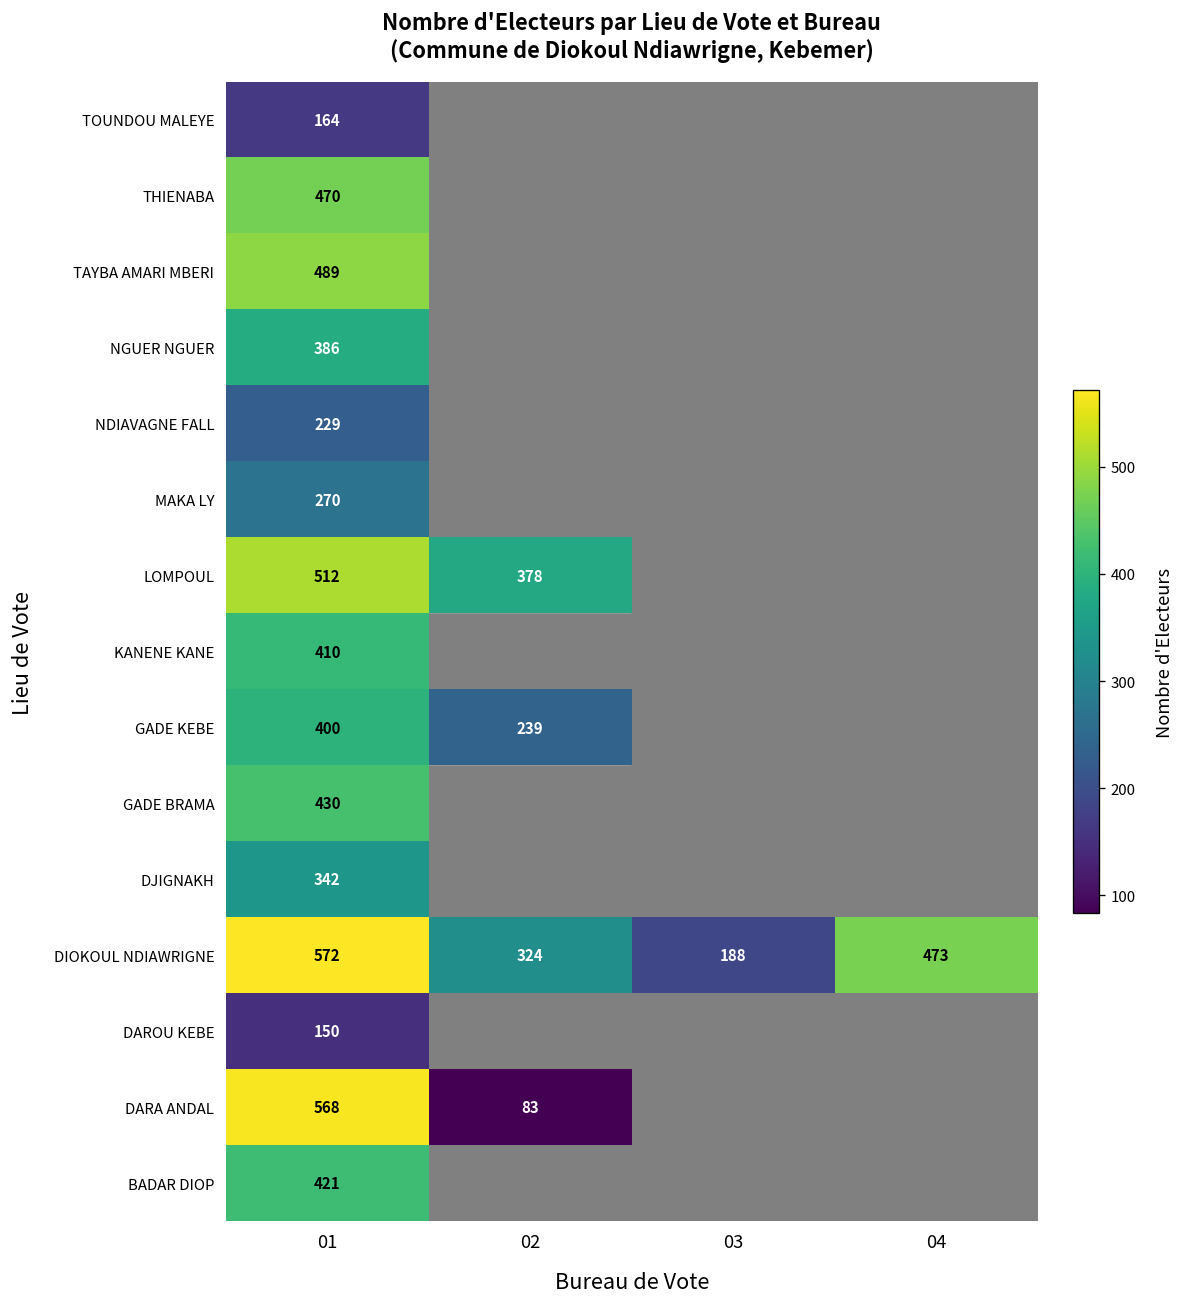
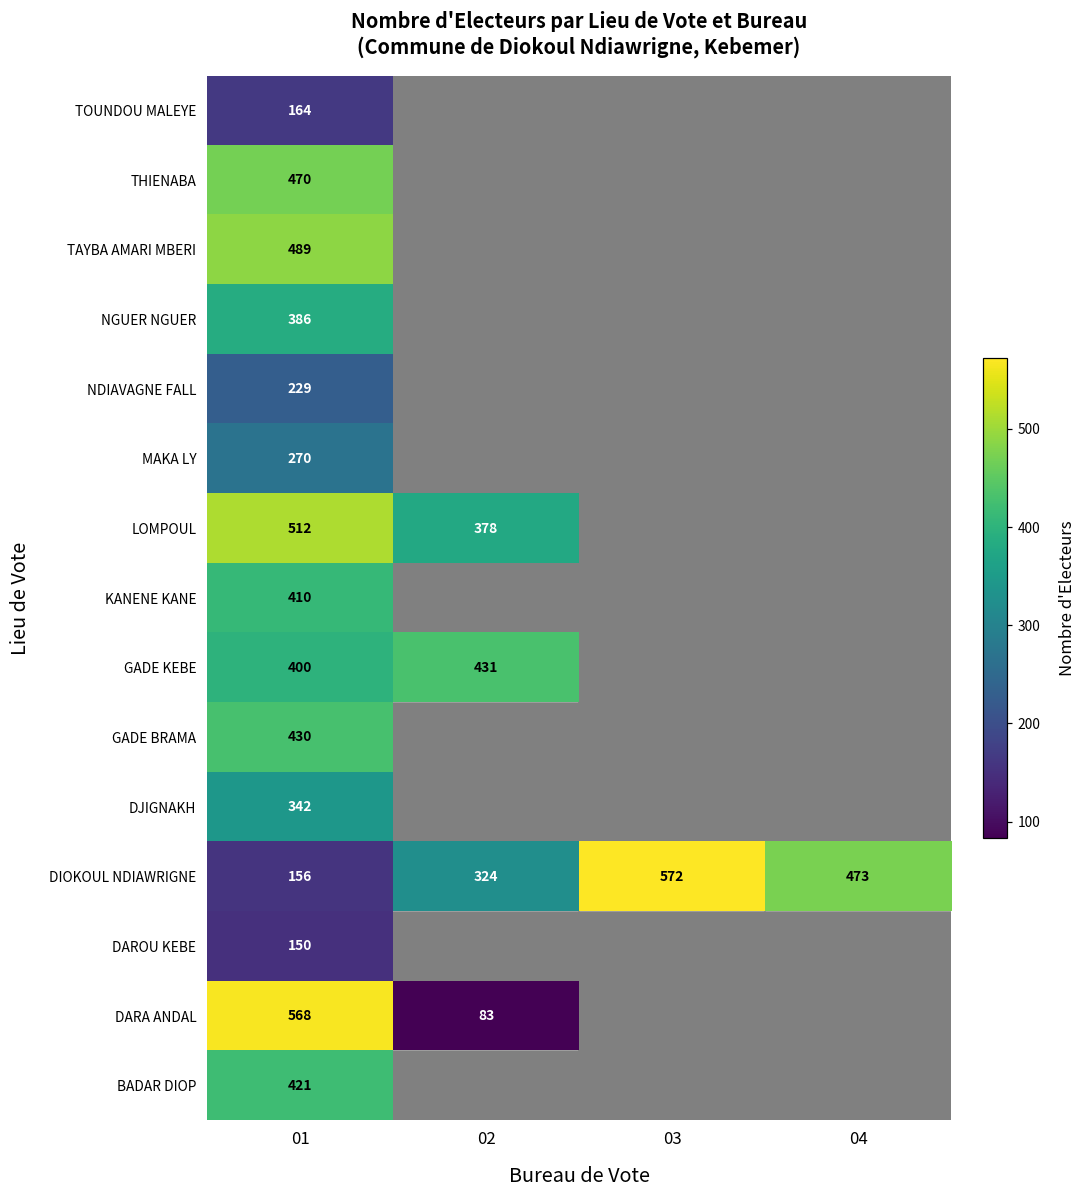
GADE KEBE, 02: 239 -> 431
DIOKOUL NDIAWRIGNE, 01: 572 -> 156
DIOKOUL NDIAWRIGNE, 03: 188 -> 572
